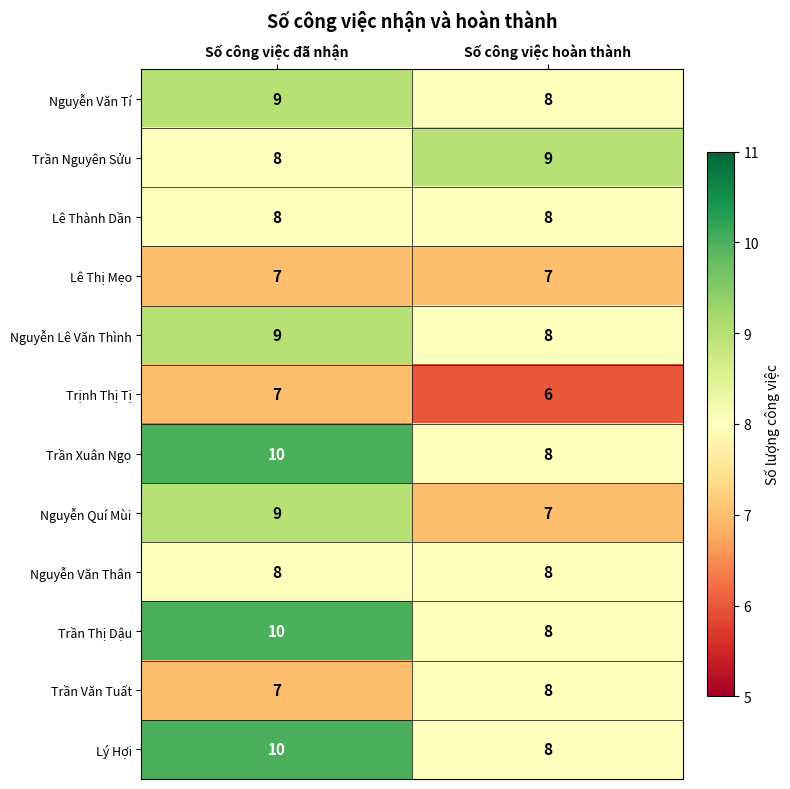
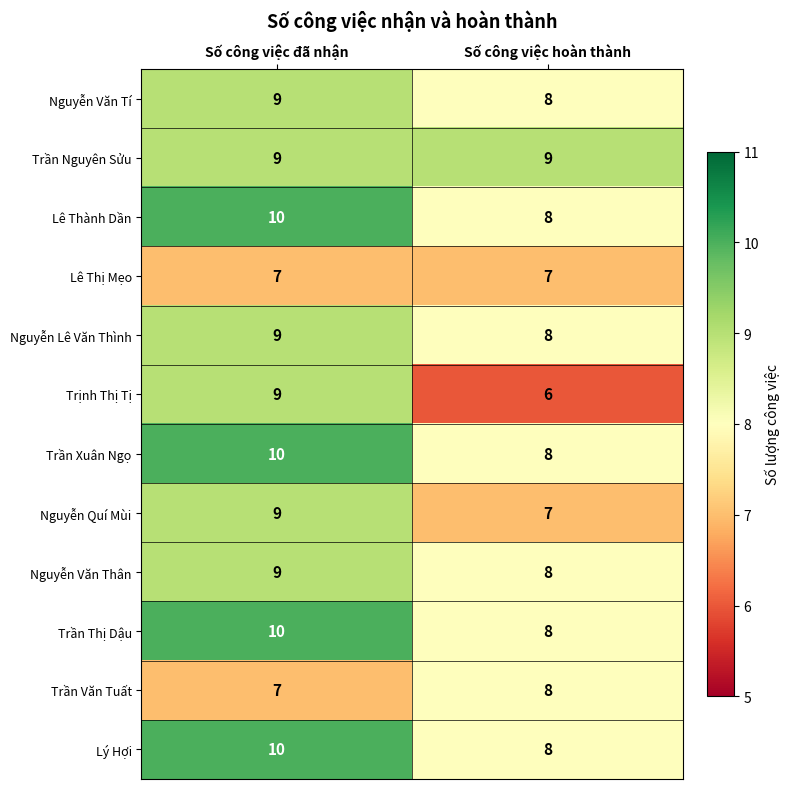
Trần Nguyên Sửu, Số công việc đã nhận: 8 -> 9
Lê Thành Dần, Số công việc đã nhận: 8 -> 10
Trịnh Thị Tị, Số công việc đã nhận: 7 -> 9
Nguyễn Văn Thân, Số công việc đã nhận: 8 -> 9
